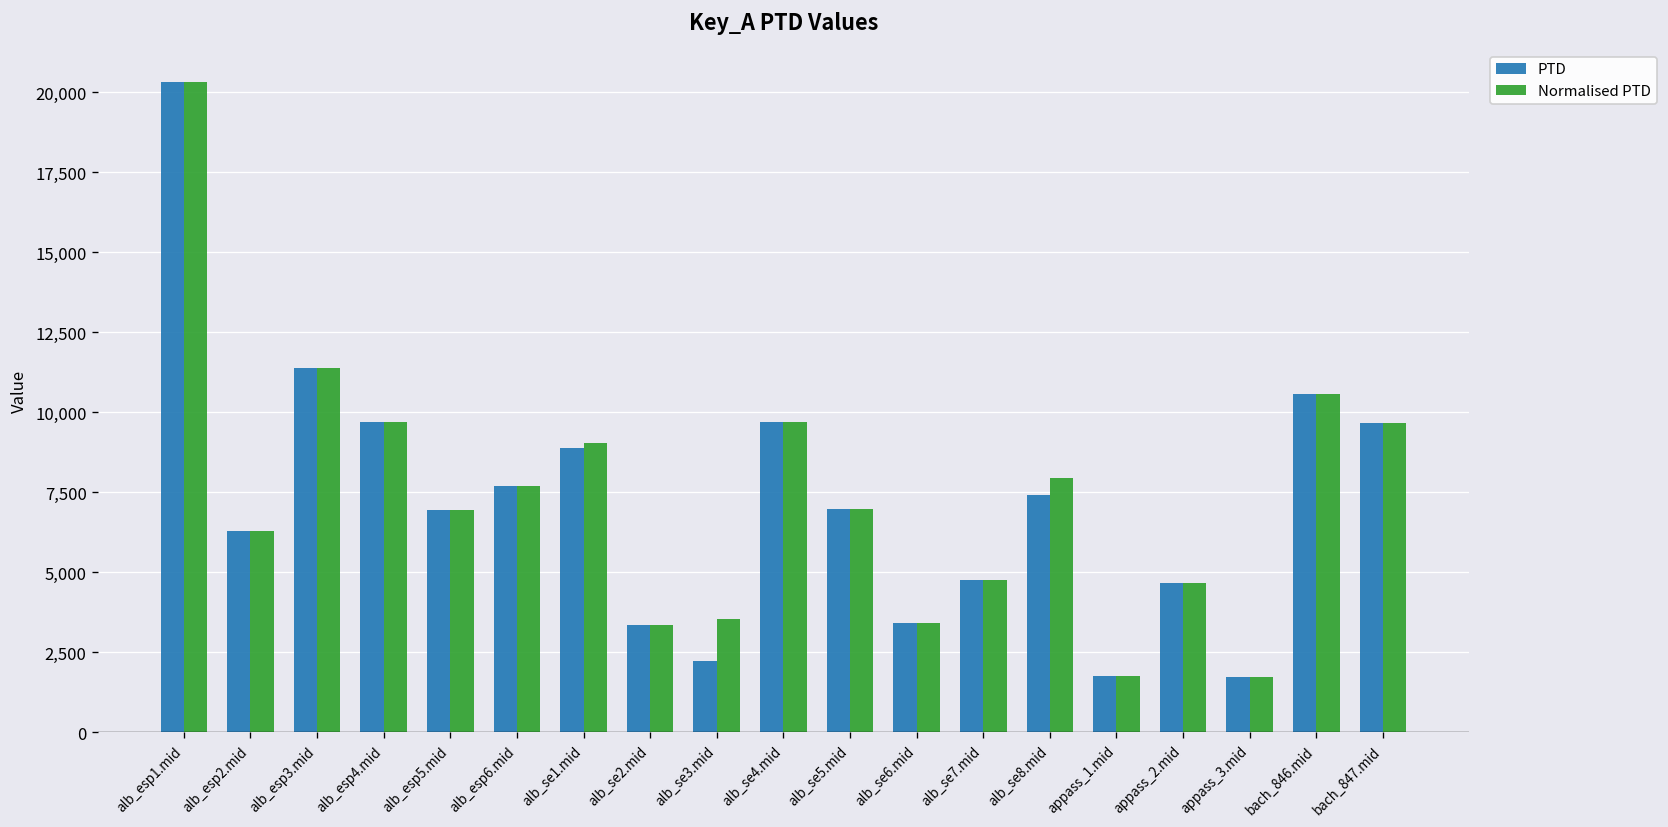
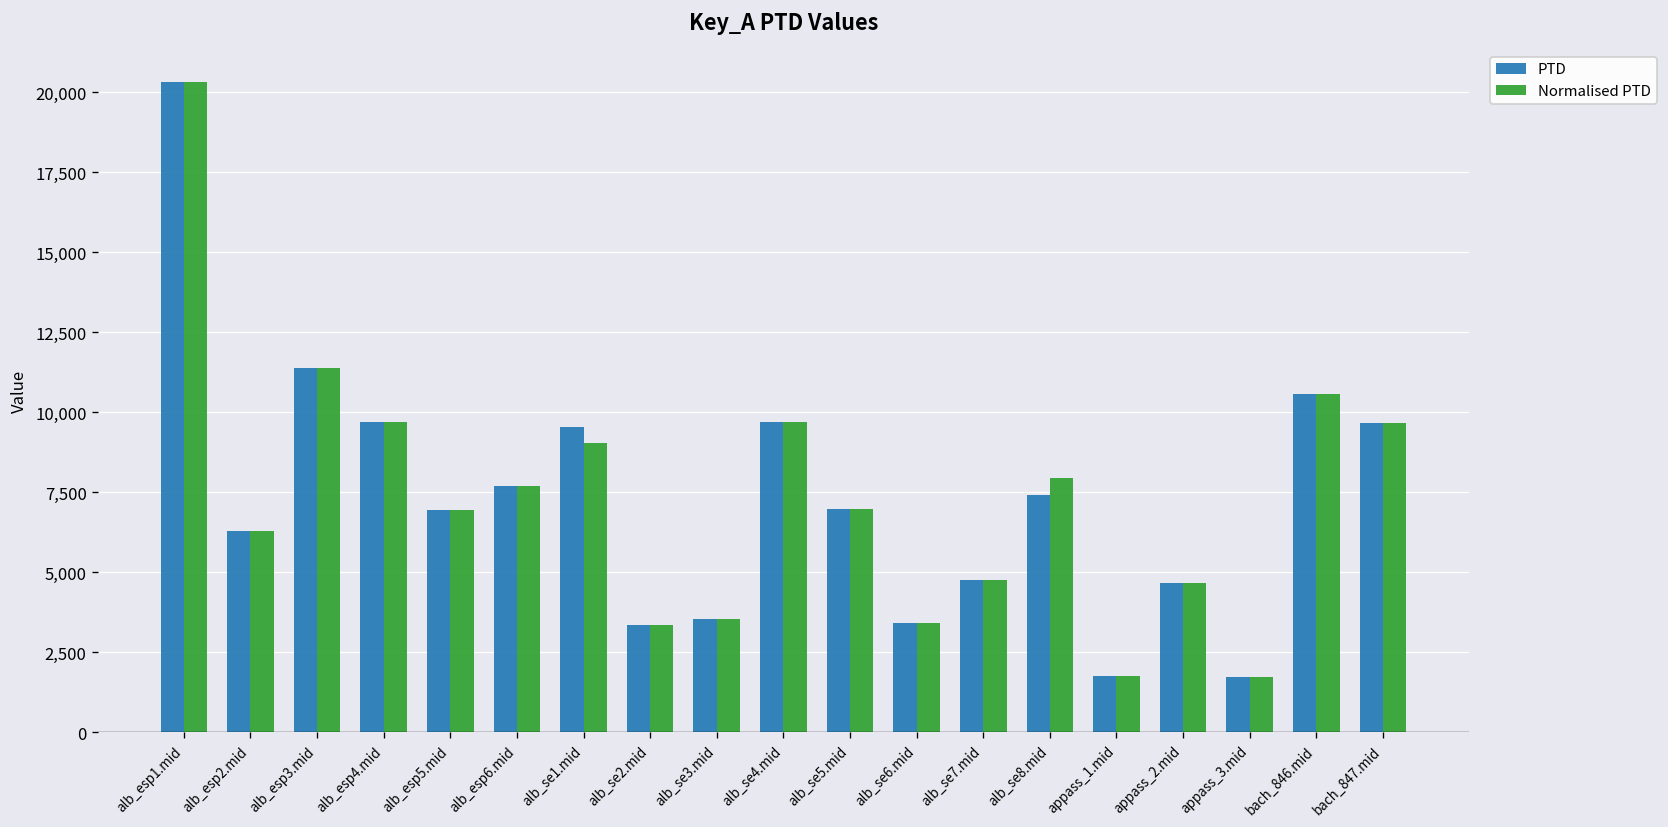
PTD, alb_se1.mid: 8,900 -> 9,500
PTD, alb_se3.mid: 2,200 -> 3,500
